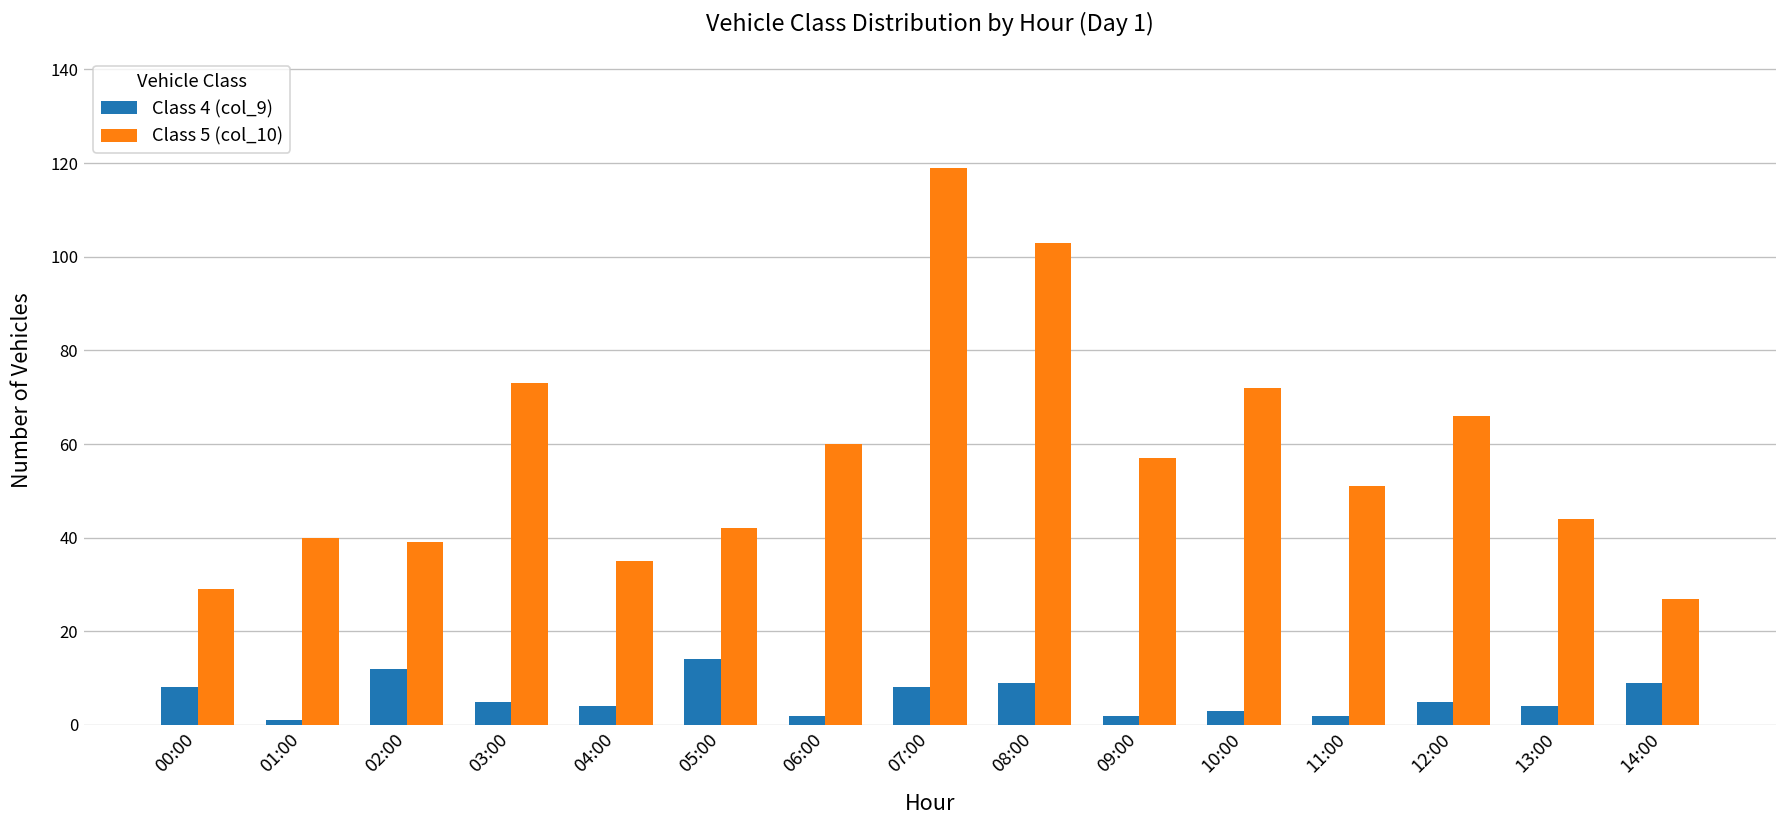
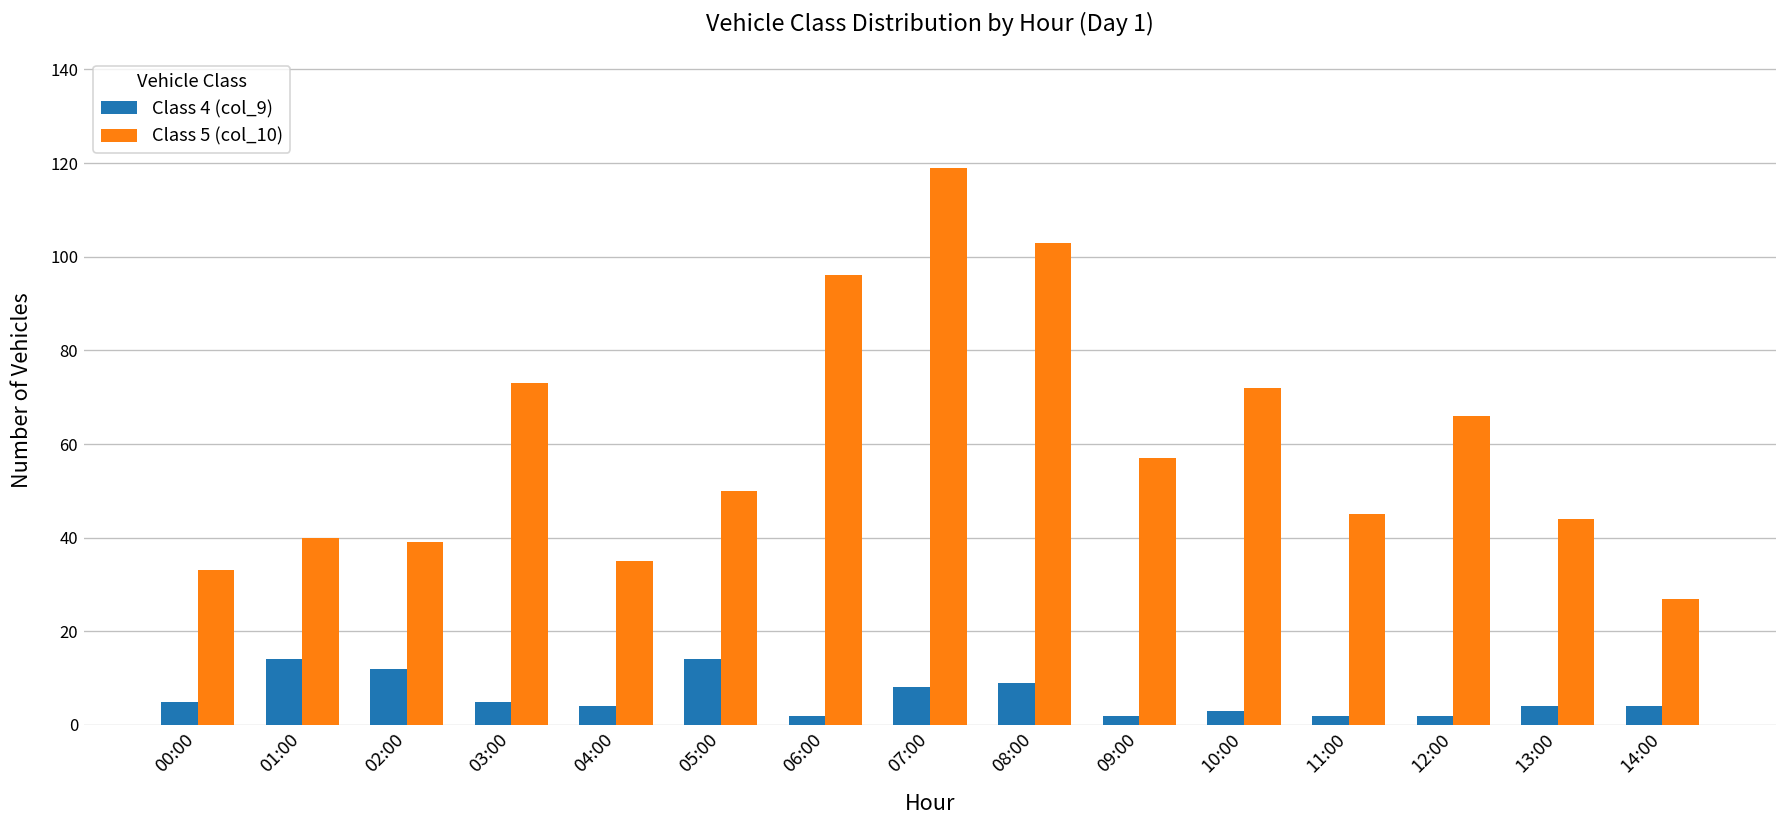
Class 4 (col_9), 00:00: 8 -> 5
Class 5 (col_10), 00:00: 29 -> 33
Class 4 (col_9), 01:00: 1 -> 14
Class 5 (col_10), 05:00: 42 -> 50
Class 5 (col_10), 06:00: 60 -> 96
Class 5 (col_10), 11:00: 51 -> 45
Class 4 (col_9), 12:00: 5 -> 2
Class 4 (col_9), 14:00: 9 -> 4
